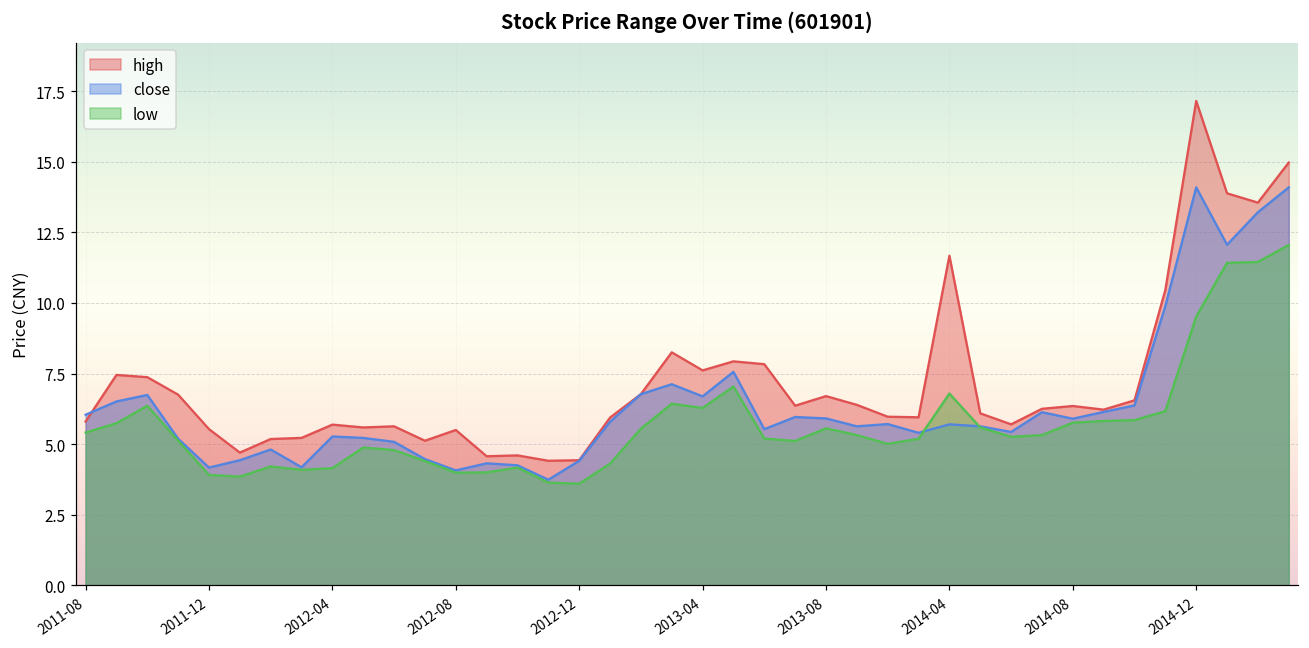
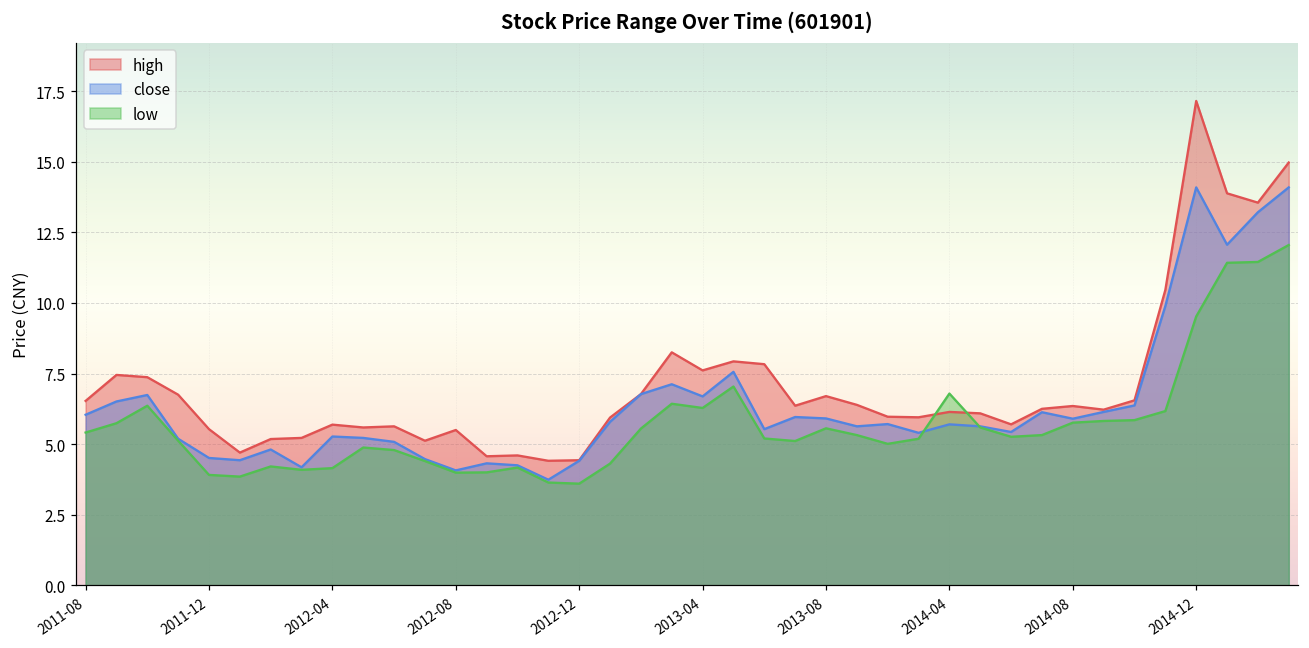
high, 2011-08: 5.8 -> 6.5
close, 2011-12: 4.2 -> 4.5
high, 2014-04: 11.7 -> 6.1
